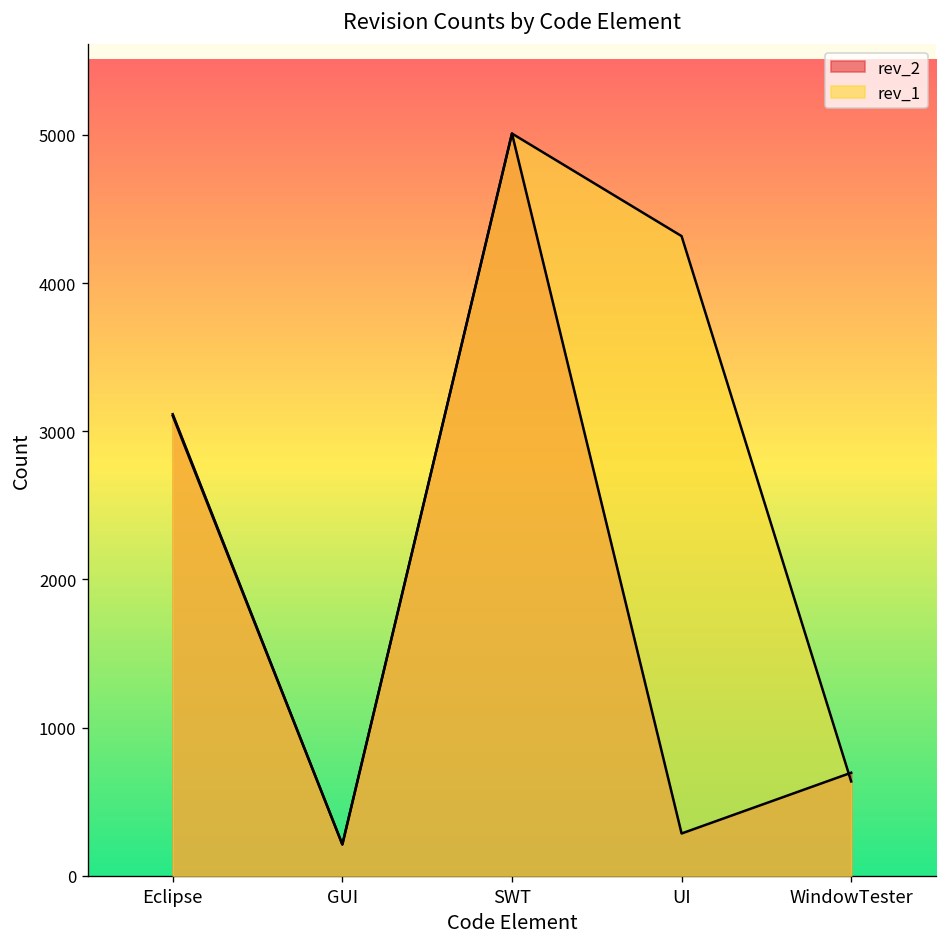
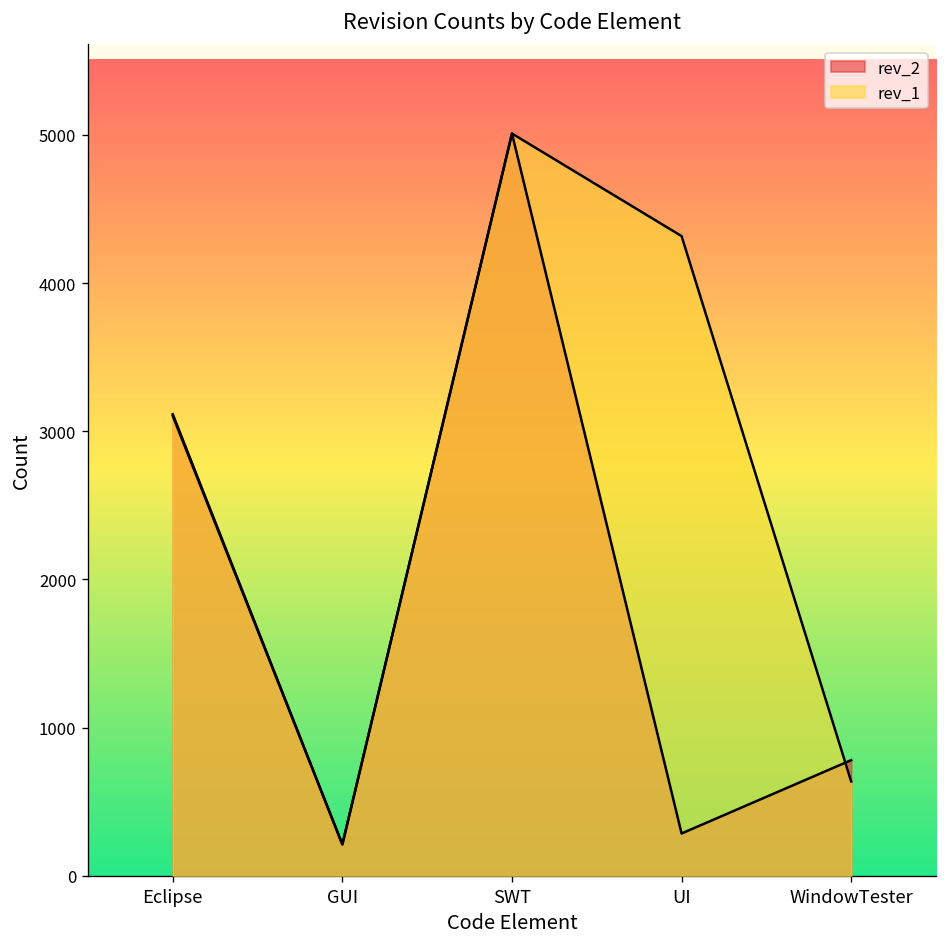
rev_2, WindowTester: 700 -> 780
